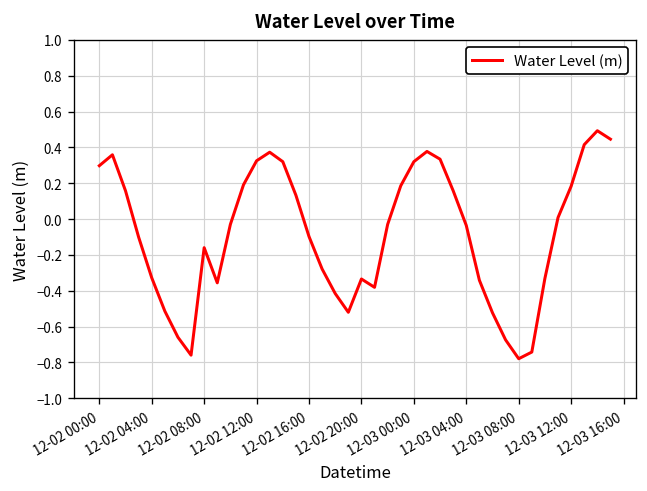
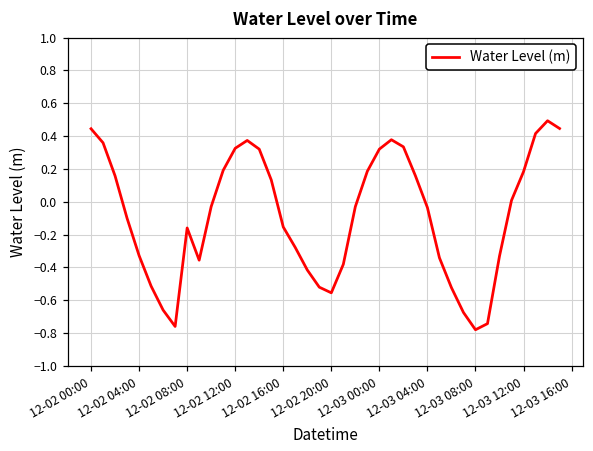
12-02 00:00: 0.30 -> 0.44
12-02 16:00: -0.10 -> -0.15
12-02 20:00: -0.33 -> -0.56
